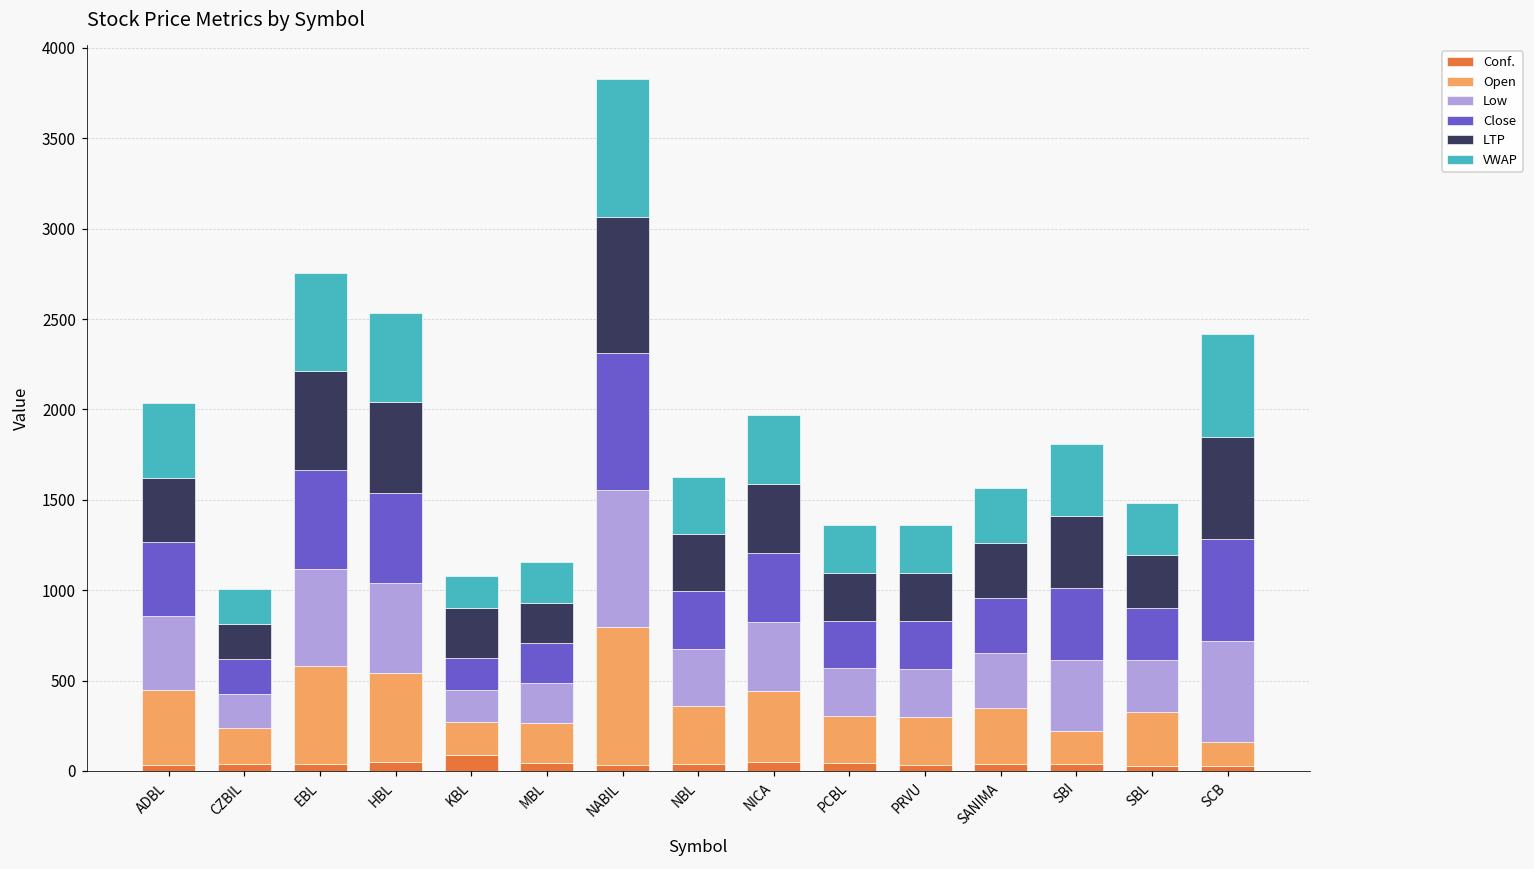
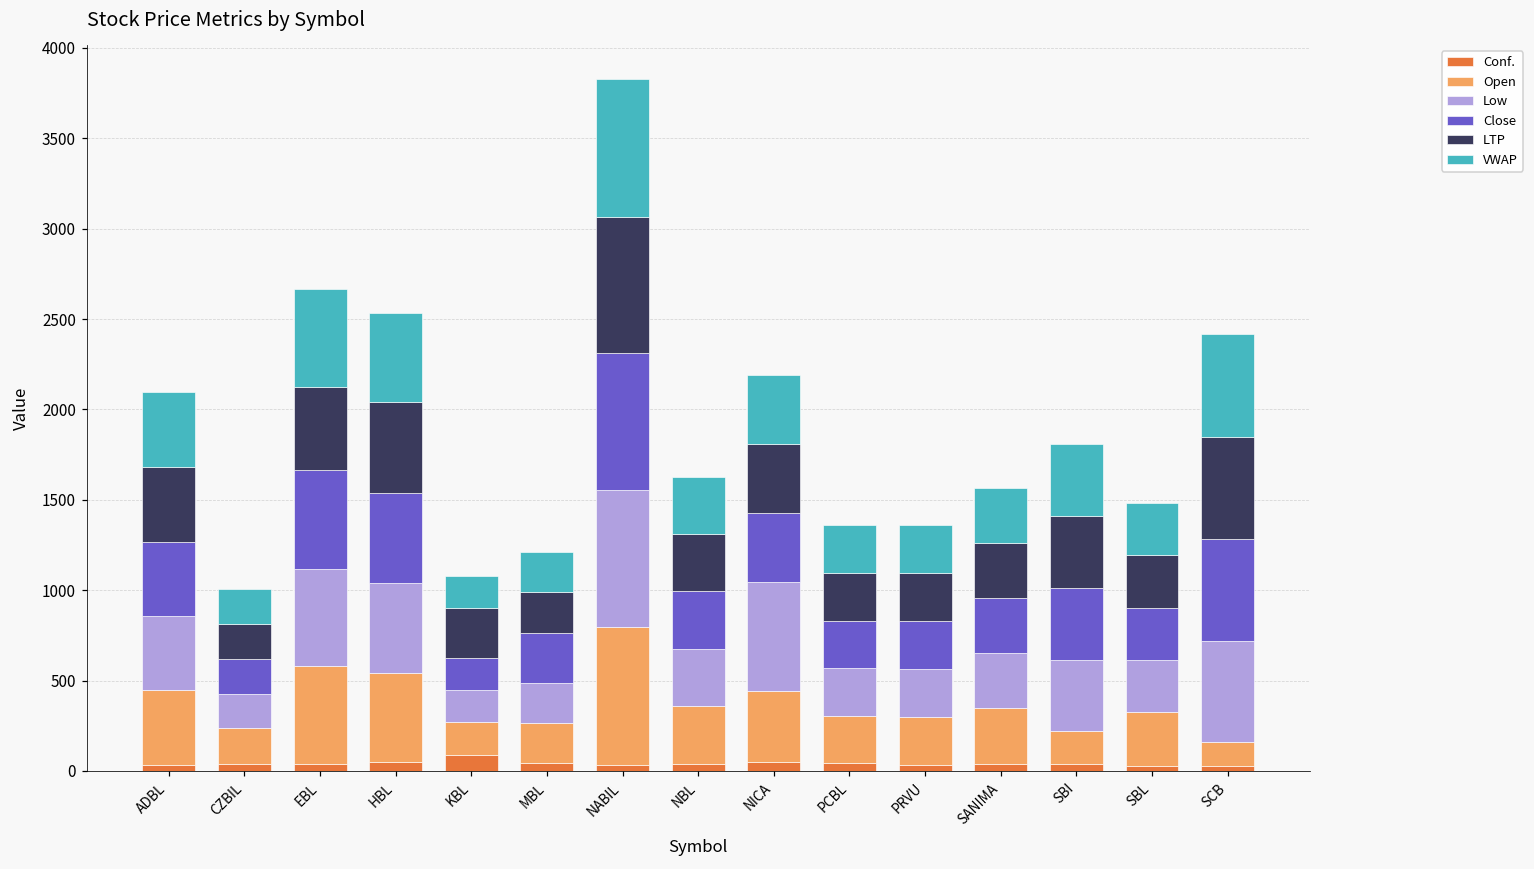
LTP, ADBL: 350 -> 410
LTP, EBL: 550 -> 460
Close, MBL: 220 -> 280
Low, NICA: 380 -> 600
